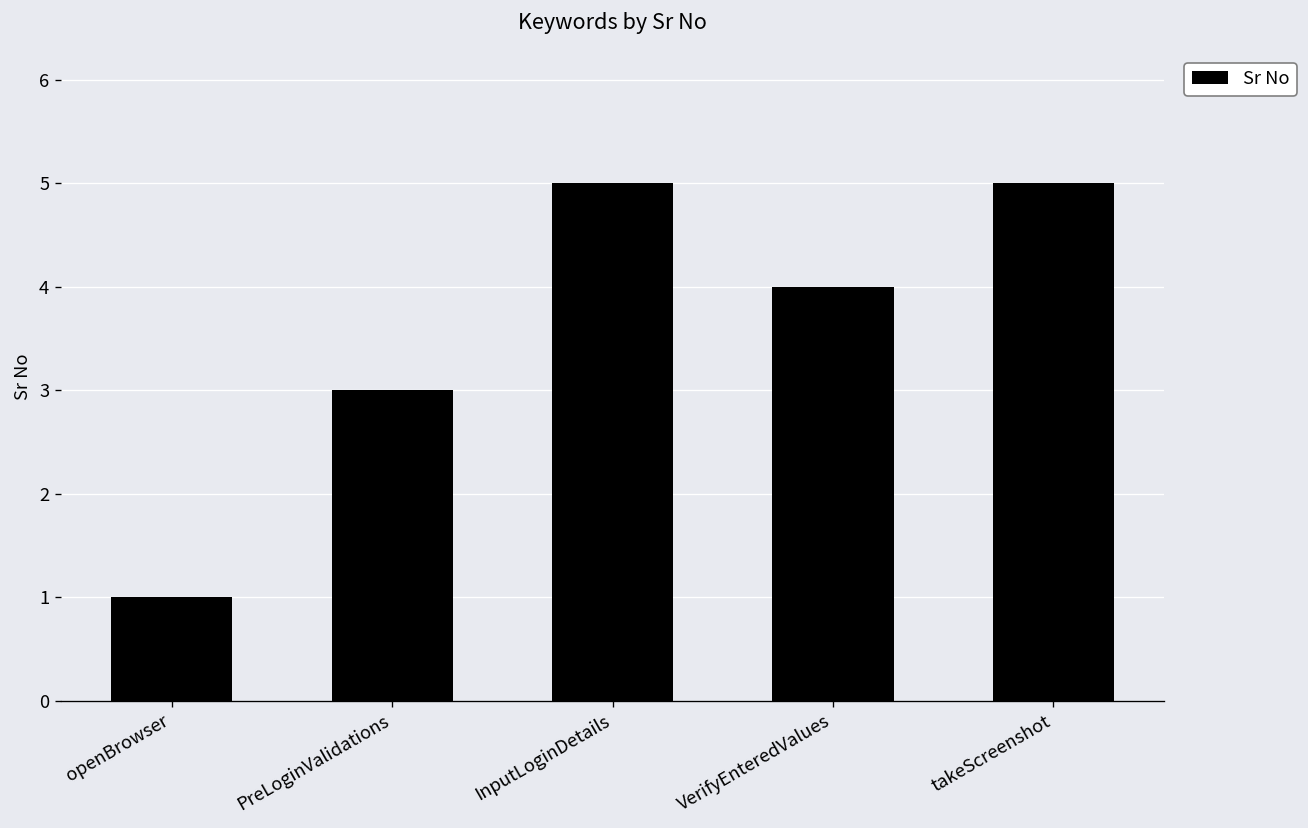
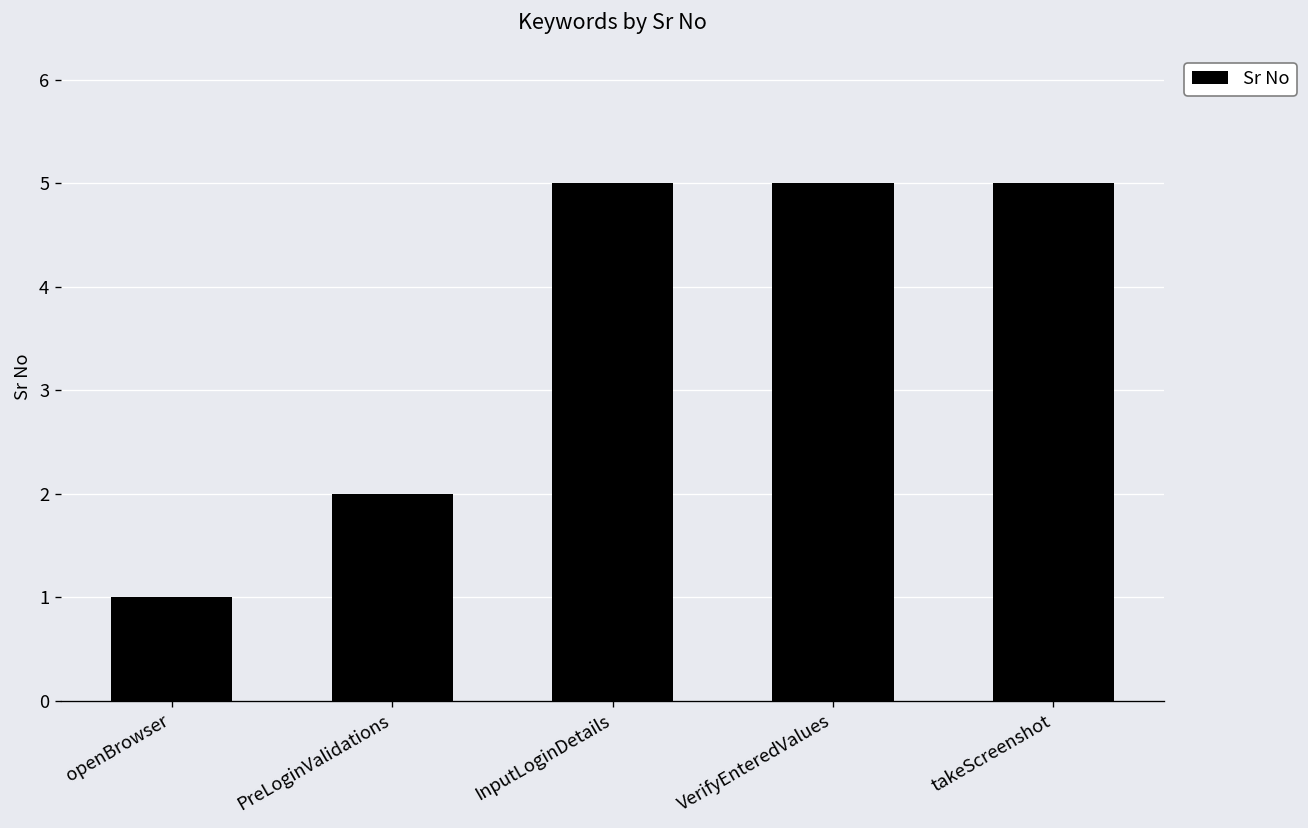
PreLoginValidations: 3 -> 2
VerifyEnteredValues: 4 -> 5
